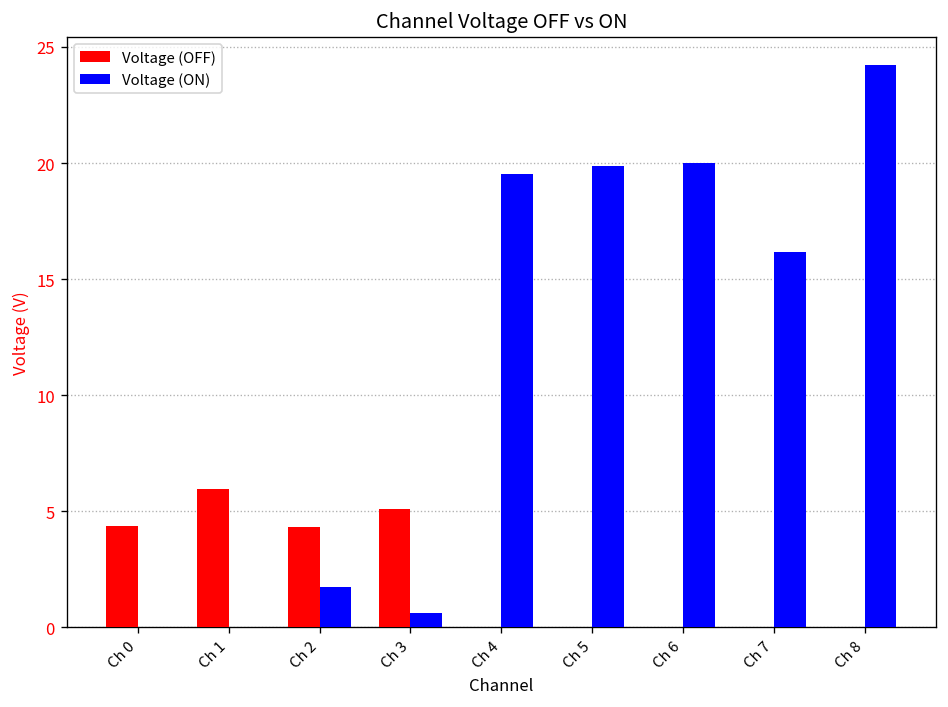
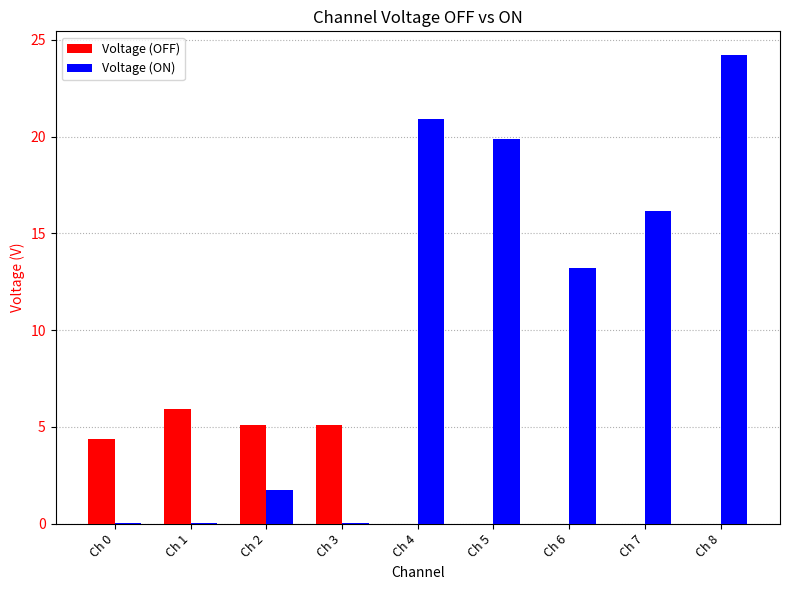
Voltage (OFF), Ch 2: 4.3 -> 5.1
Voltage (ON), Ch 3: 0.6 -> 0.0
Voltage (ON), Ch 4: 19.5 -> 20.9
Voltage (ON), Ch 6: 20.0 -> 13.2
